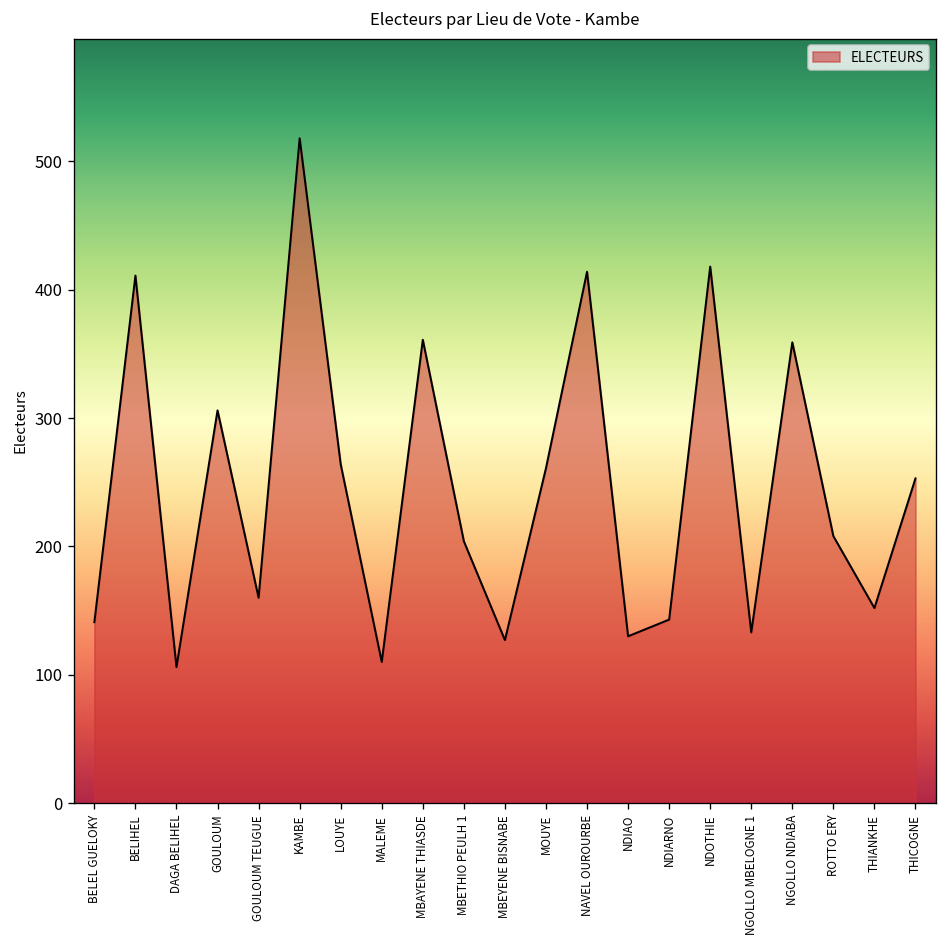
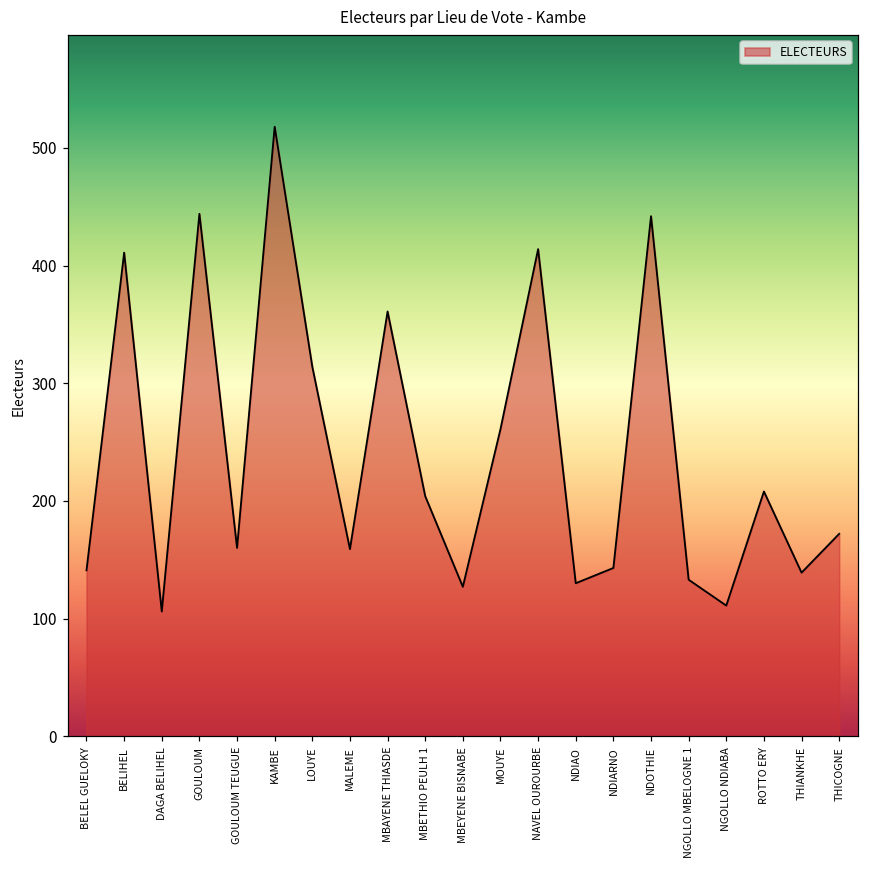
GOULOUM: 306 -> 444
LOUYE: 264 -> 314
MALEME: 110 -> 159
NDOTHIE: 418 -> 442
NGOLLO NDIABA: 359 -> 111
THIANKHE: 152 -> 139
THICOGNE: 253 -> 172
